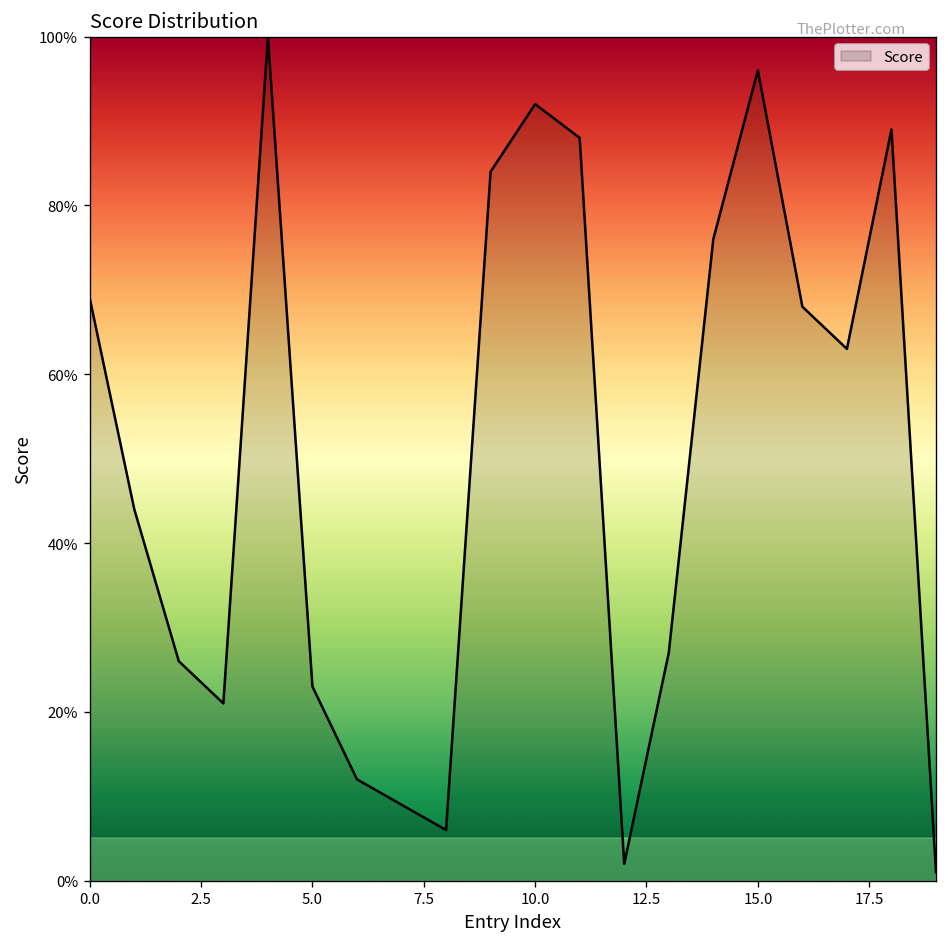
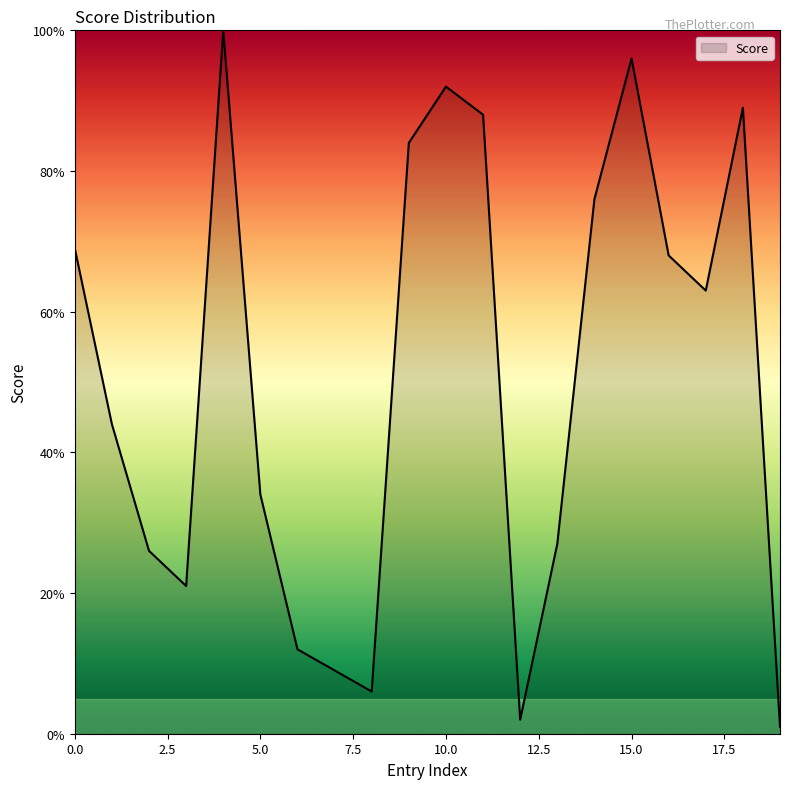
5.0: 23% -> 34%
